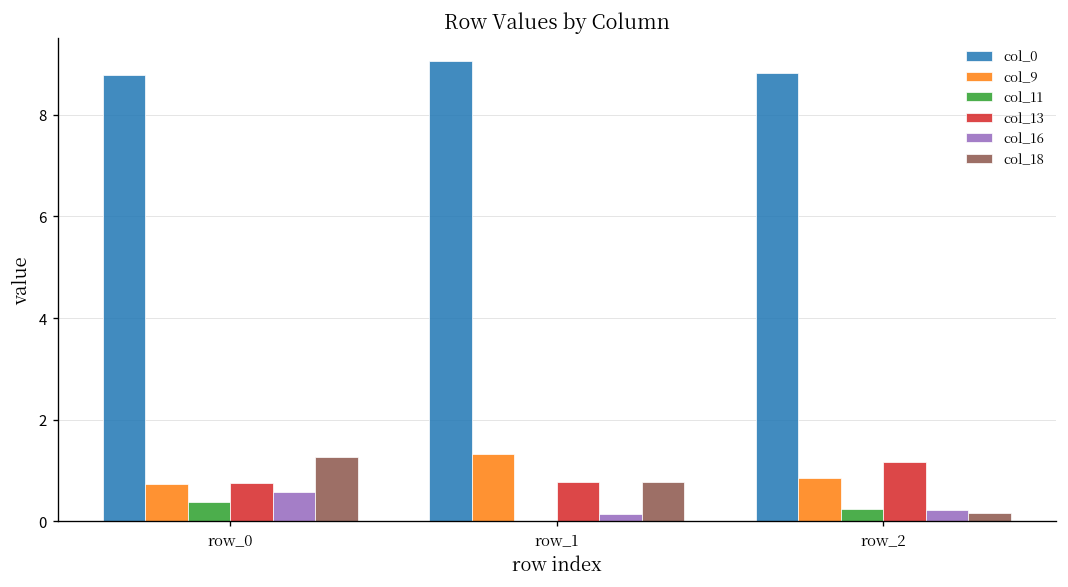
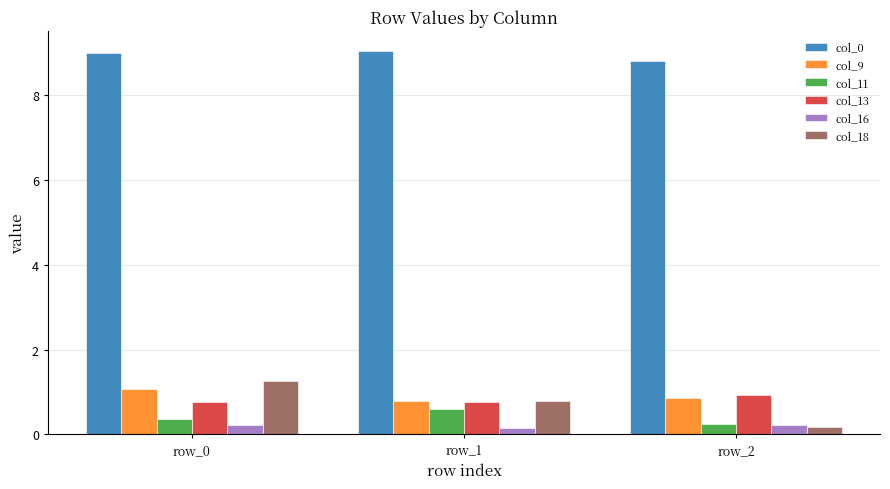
col_0, row_0: 8.8 -> 9.0
col_9, row_0: 0.7 -> 1.1
col_16, row_0: 0.6 -> 0.2
col_9, row_1: 1.3 -> 0.8
col_11, row_1: 0.0 -> 0.6
col_13, row_2: 1.2 -> 0.9
